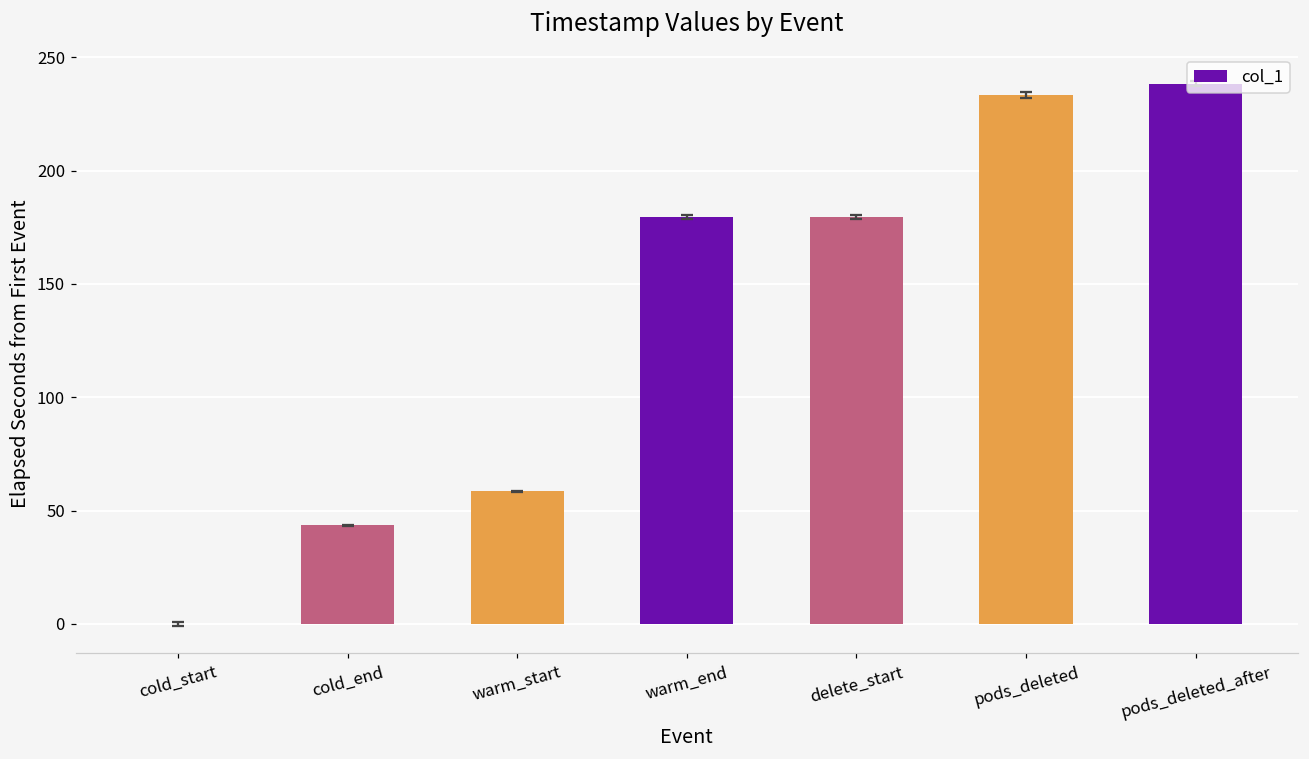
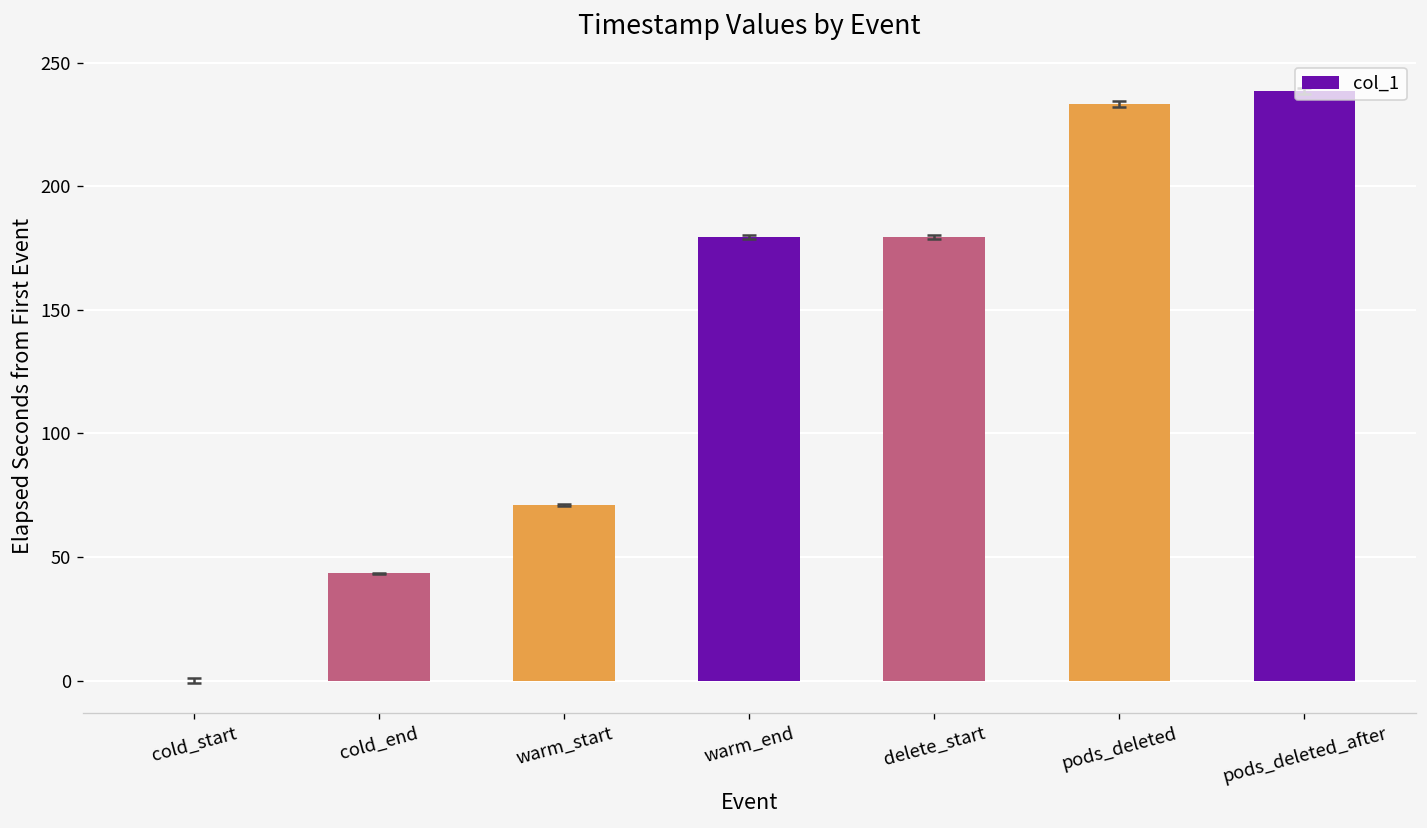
col_1, warm_start: 58 -> 71
